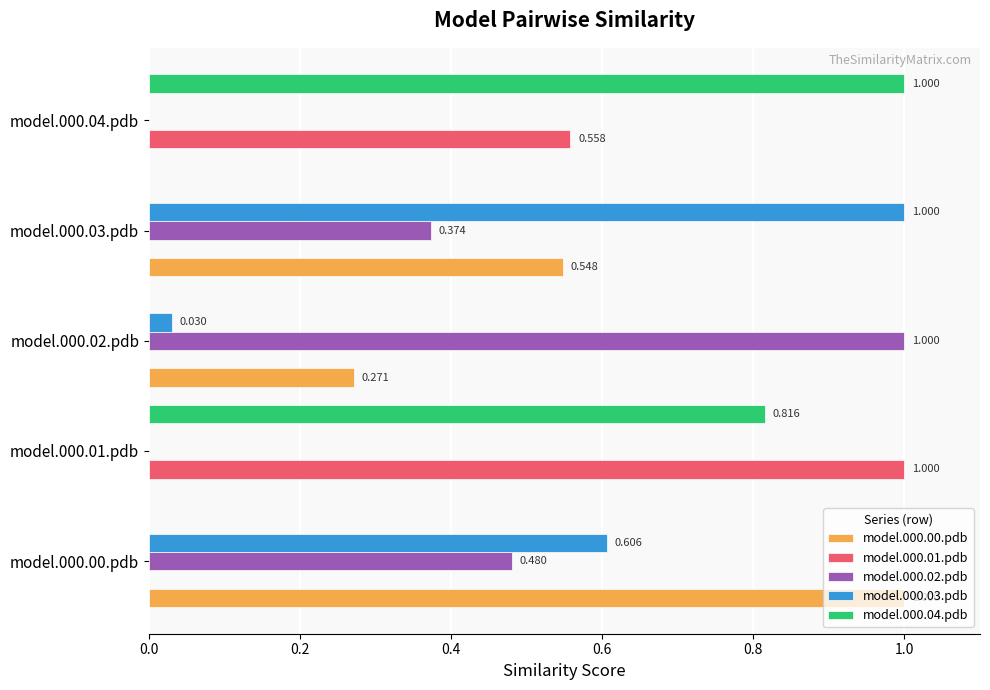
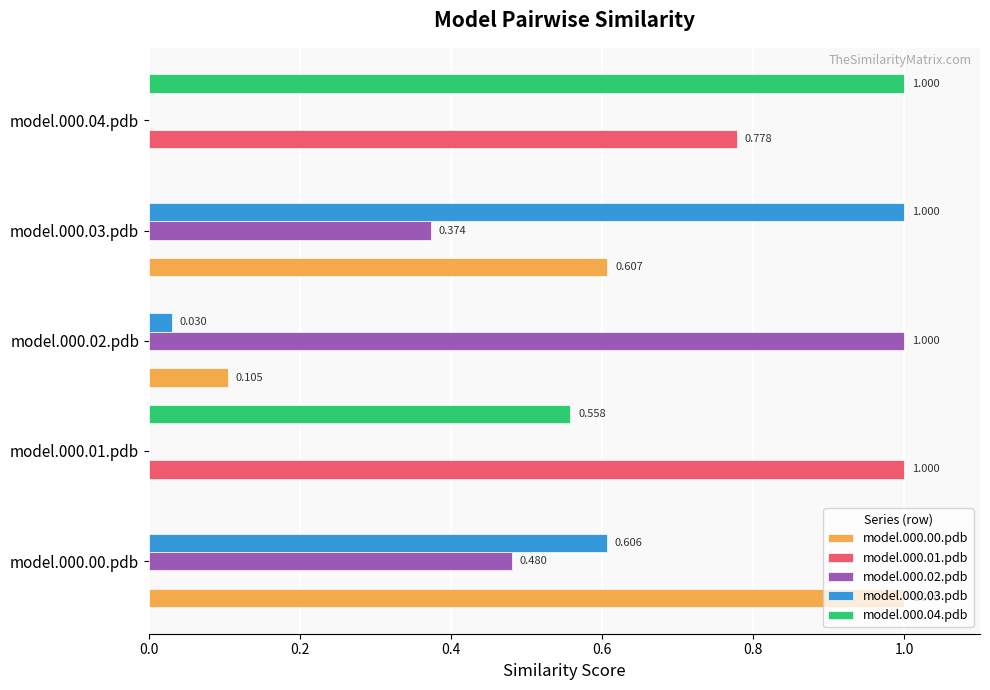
model.000.01.pdb, model.000.04.pdb: 0.558 -> 0.778
model.000.00.pdb, model.000.03.pdb: 0.548 -> 0.607
model.000.00.pdb, model.000.02.pdb: 0.271 -> 0.105
model.000.04.pdb, model.000.01.pdb: 0.816 -> 0.558
